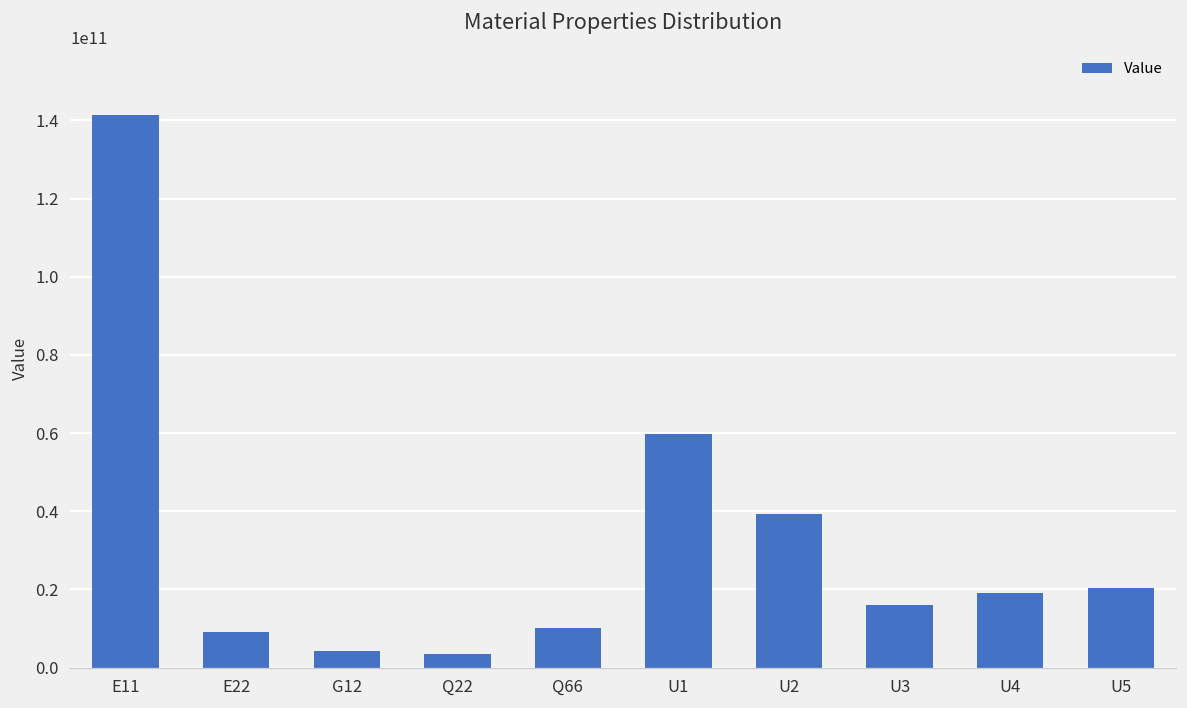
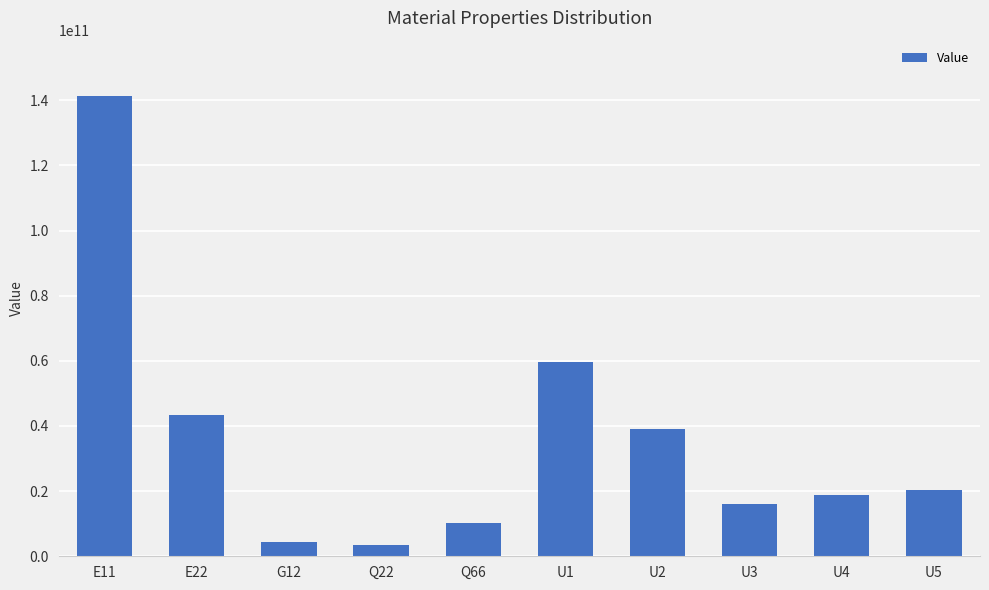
E22: 9000000000 -> 43000000000
